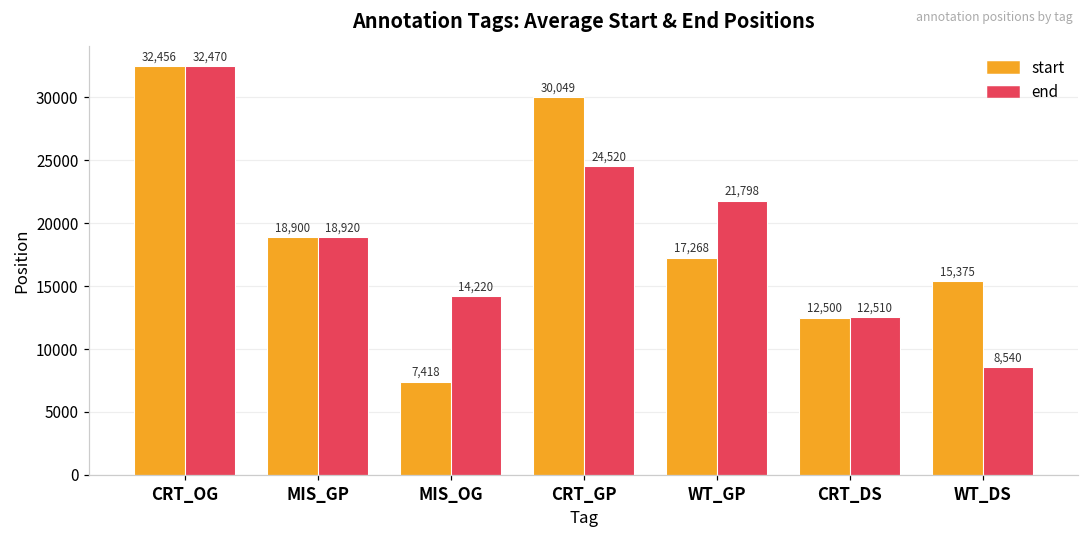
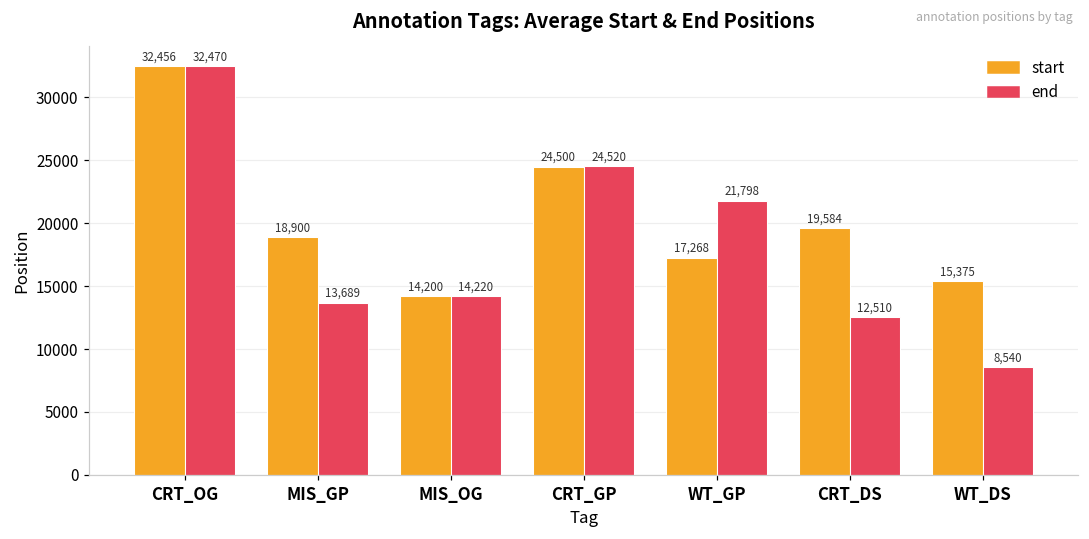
end, MIS_GP: 18,920 -> 13,689
start, MIS_OG: 7,418 -> 14,200
start, CRT_GP: 30,049 -> 24,500
start, CRT_DS: 12,500 -> 19,584
